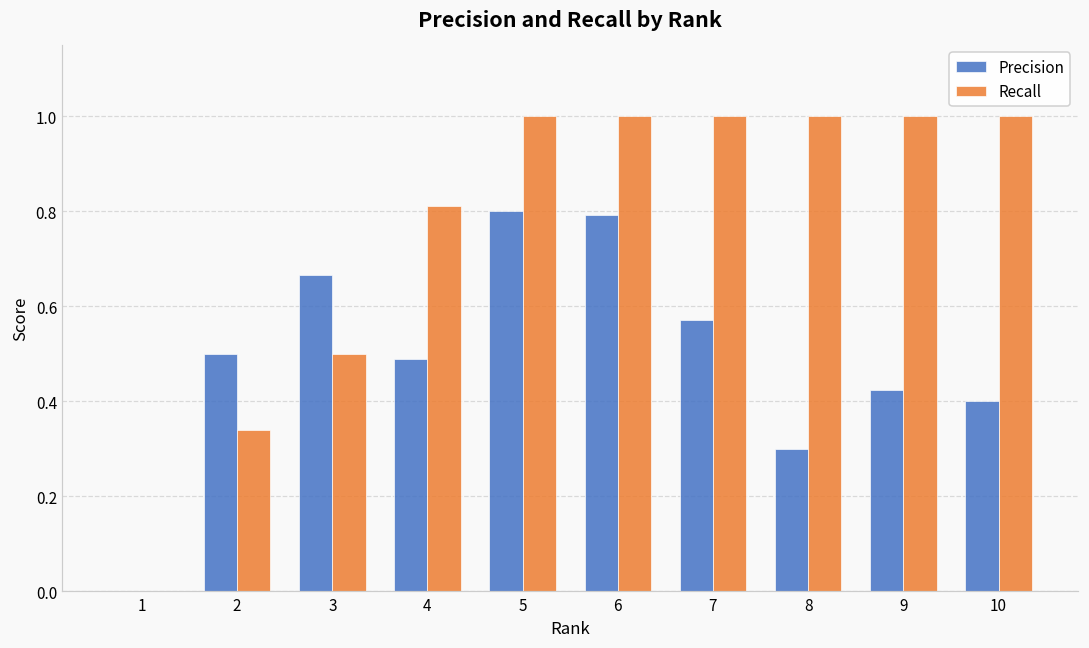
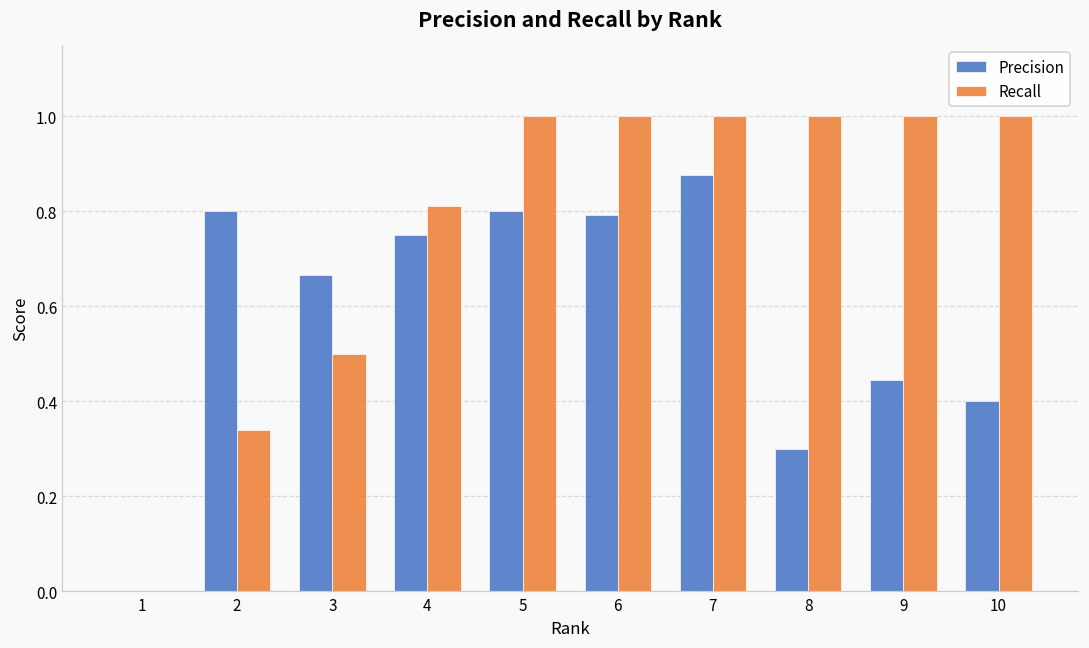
Precision, 2: 0.5 -> 0.8
Precision, 4: 0.49 -> 0.75
Precision, 7: 0.57 -> 0.88
Precision, 9: 0.42 -> 0.44
